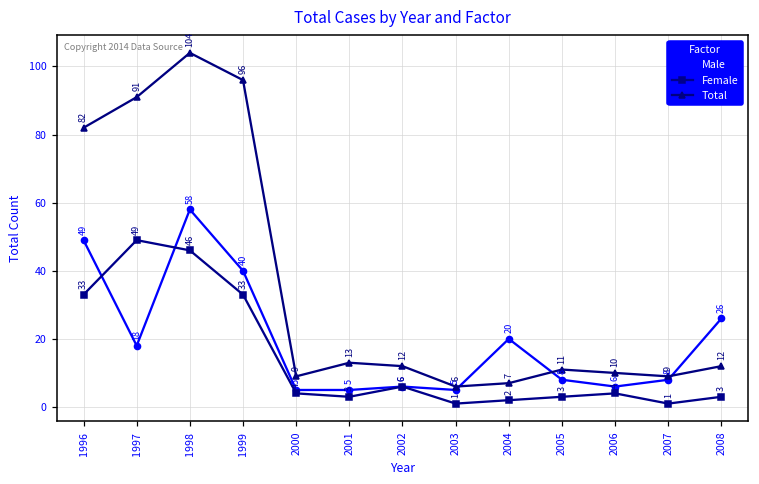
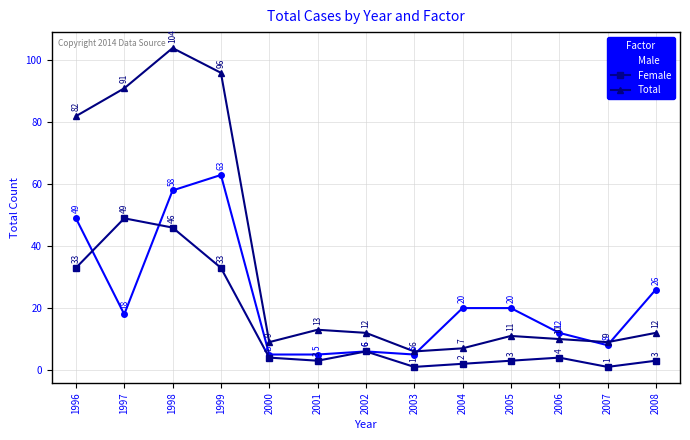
Male, 1999: 40 -> 63
Male, 2005: 8 -> 20
Male, 2006: 6 -> 12
